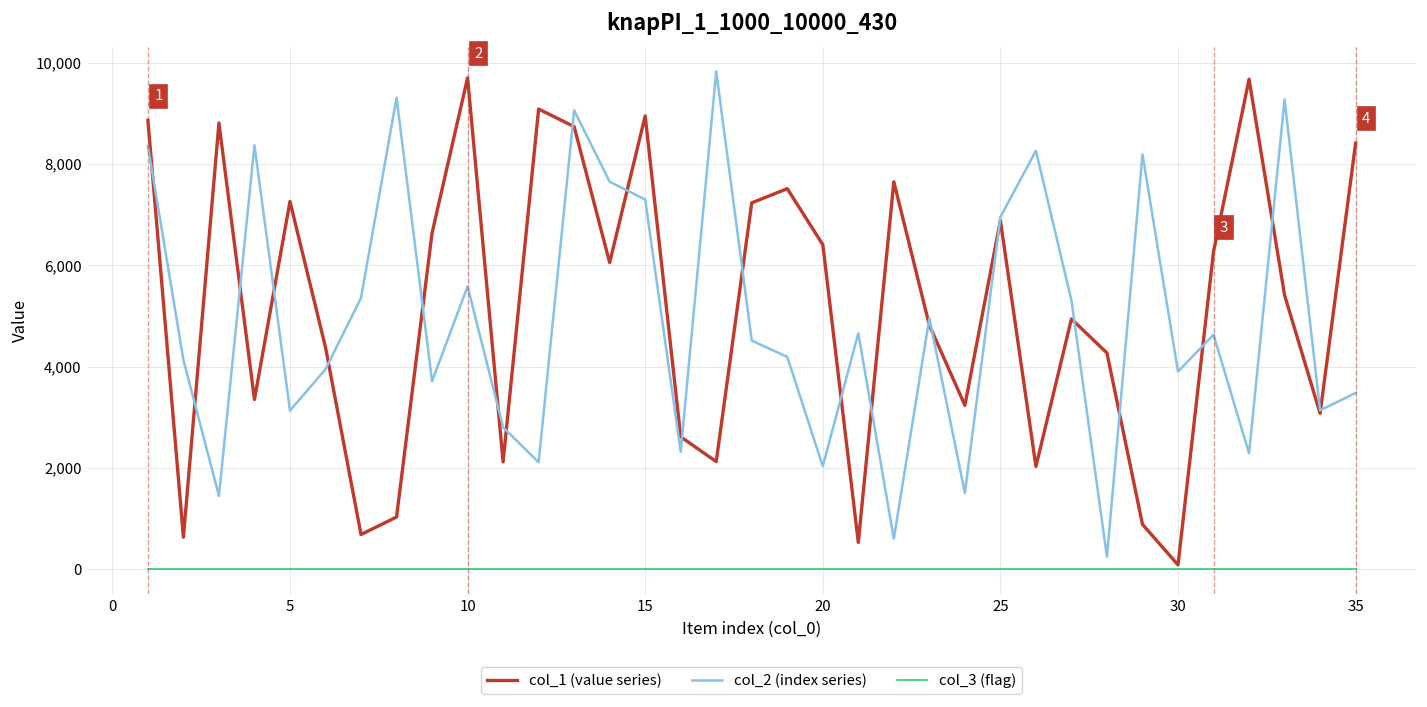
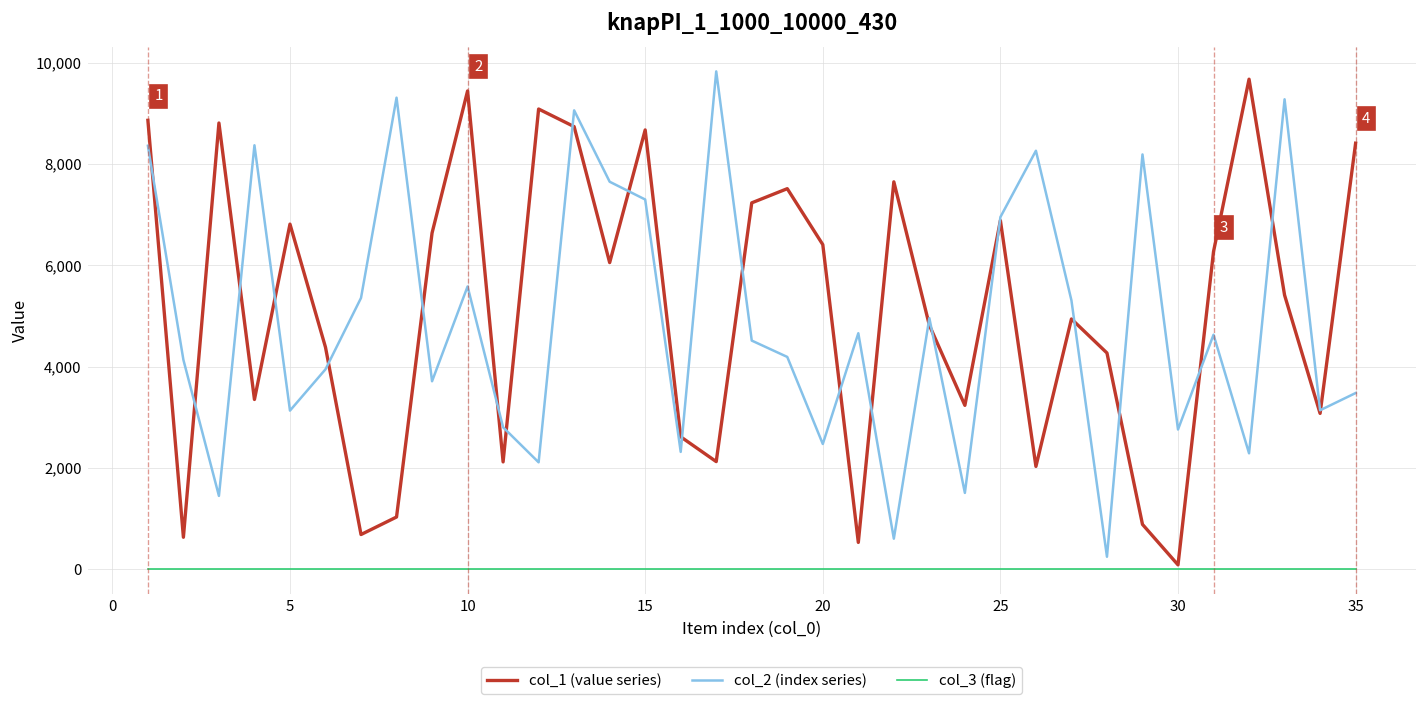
col_1 (value series), 5: 7,300 -> 6,800
col_1 (value series), 10: 9,700 -> 9,400
col_1 (value series), 15: 8,900 -> 8,700
col_2 (index series), 20: 2,000 -> 2,500
col_2 (index series), 30: 3,900 -> 2,800
